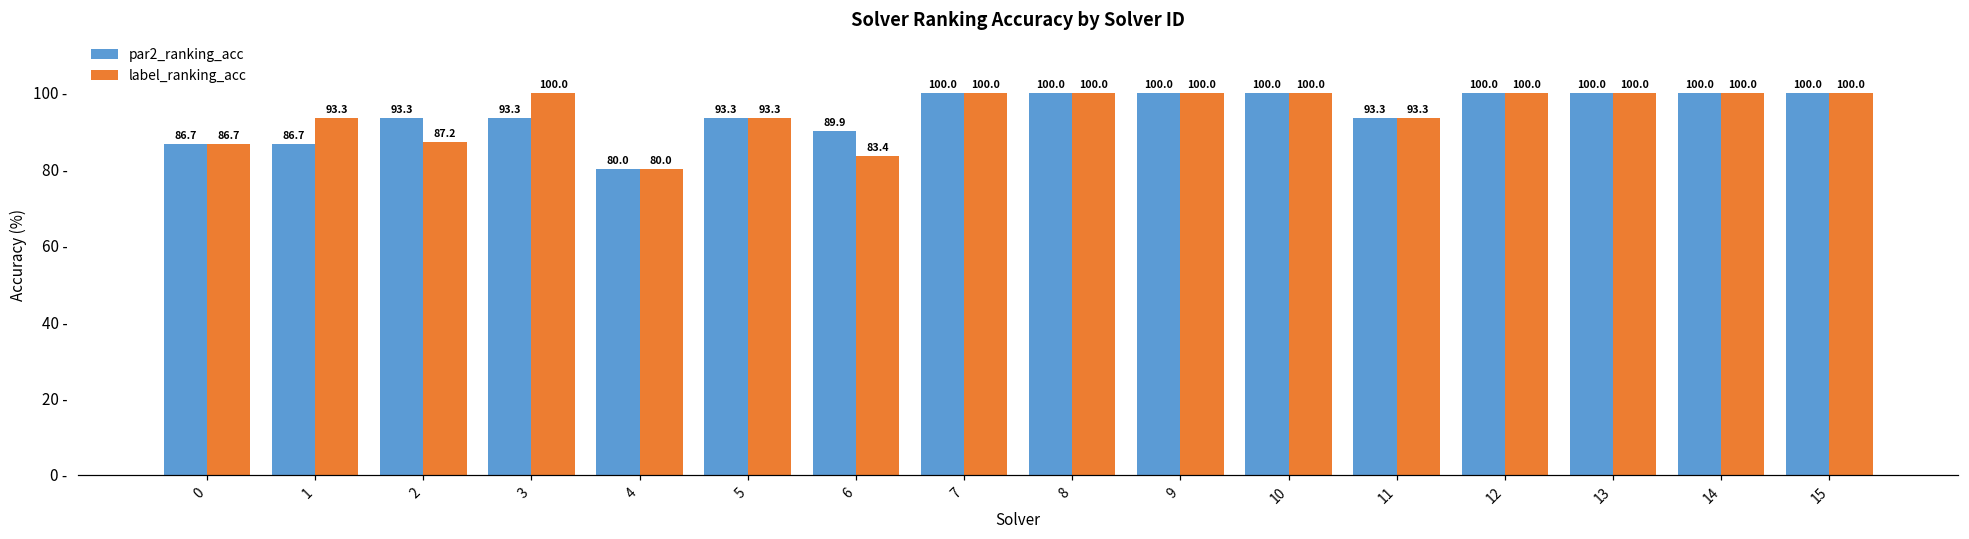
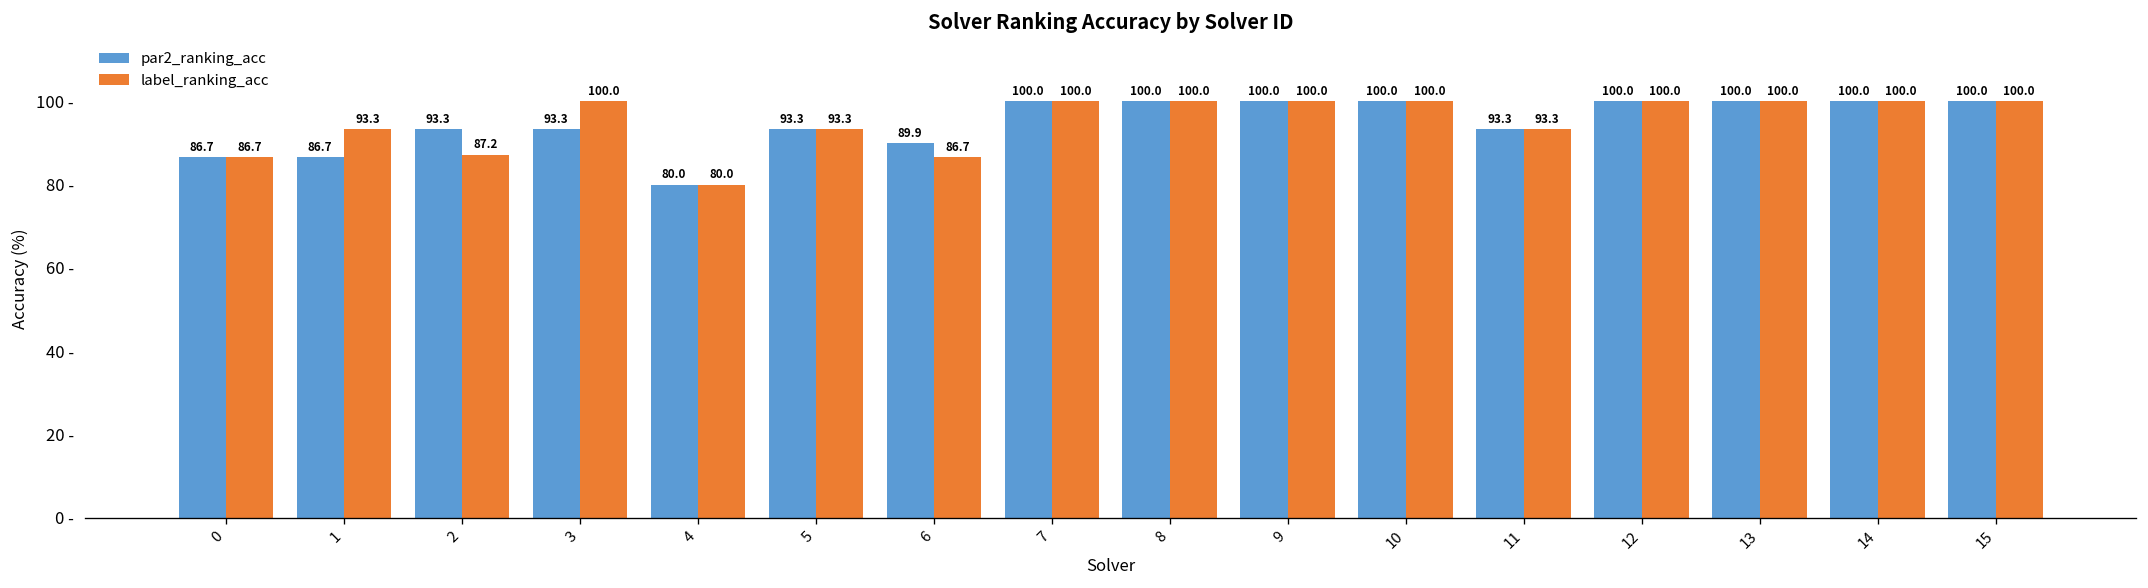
label_ranking_acc, 6: 83.4 -> 86.7
